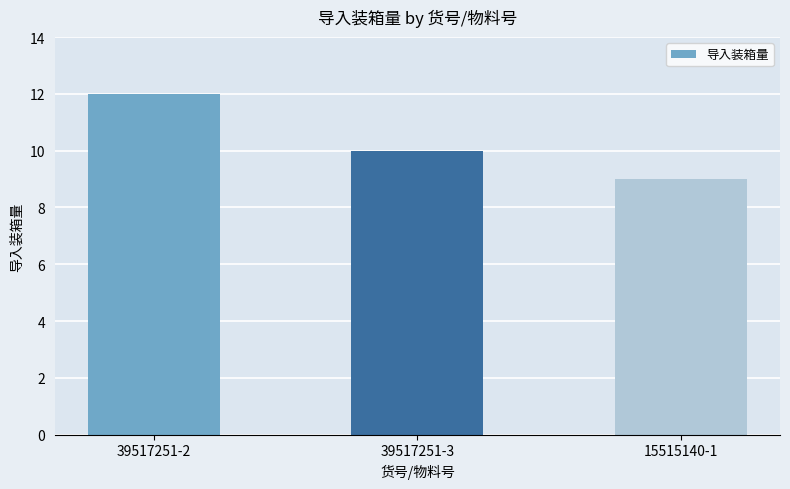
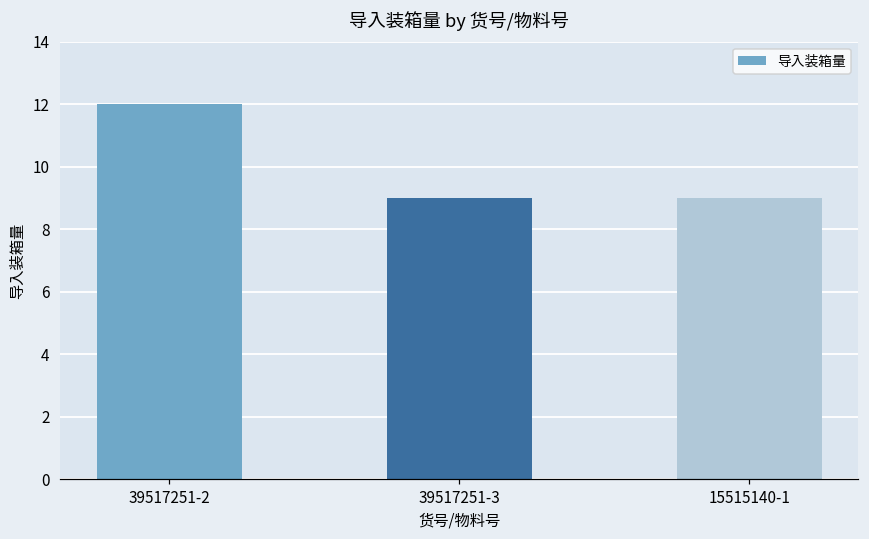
39517251-3: 10 -> 9
